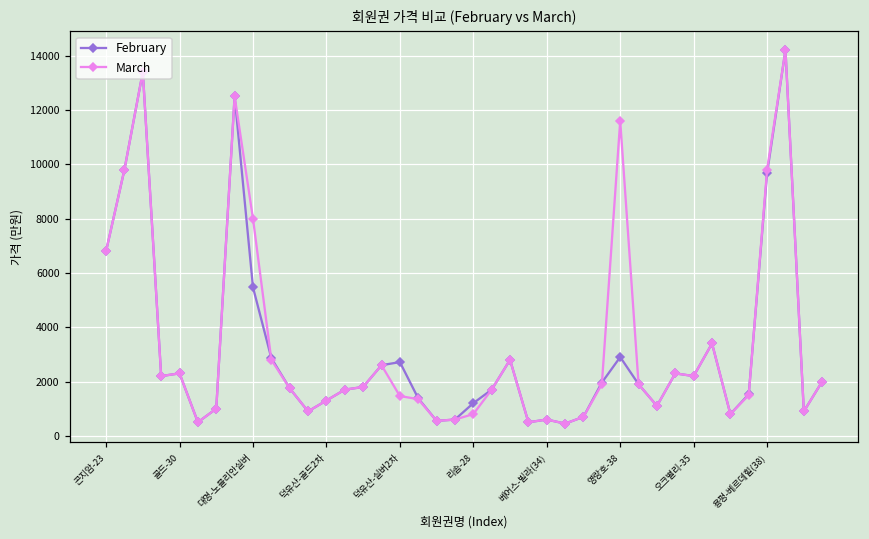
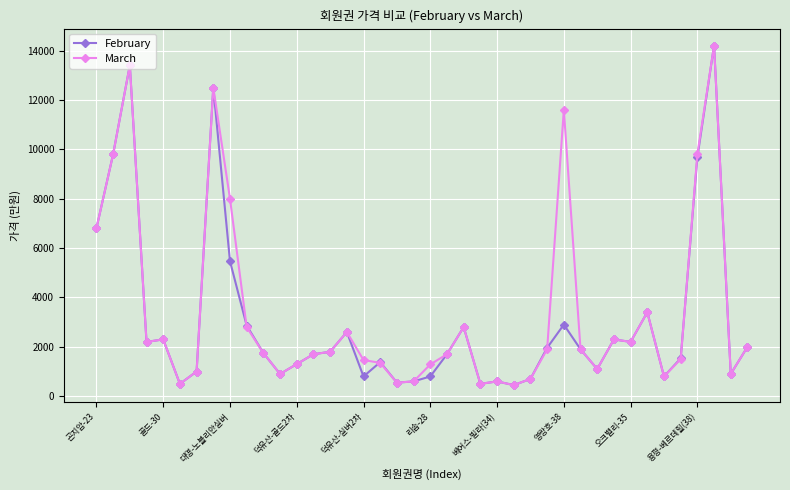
February, 덕유산-실버2차: 2700 -> 800
February, 리솜-28: 1200 -> 800
March, 리솜-28: 800 -> 1300
